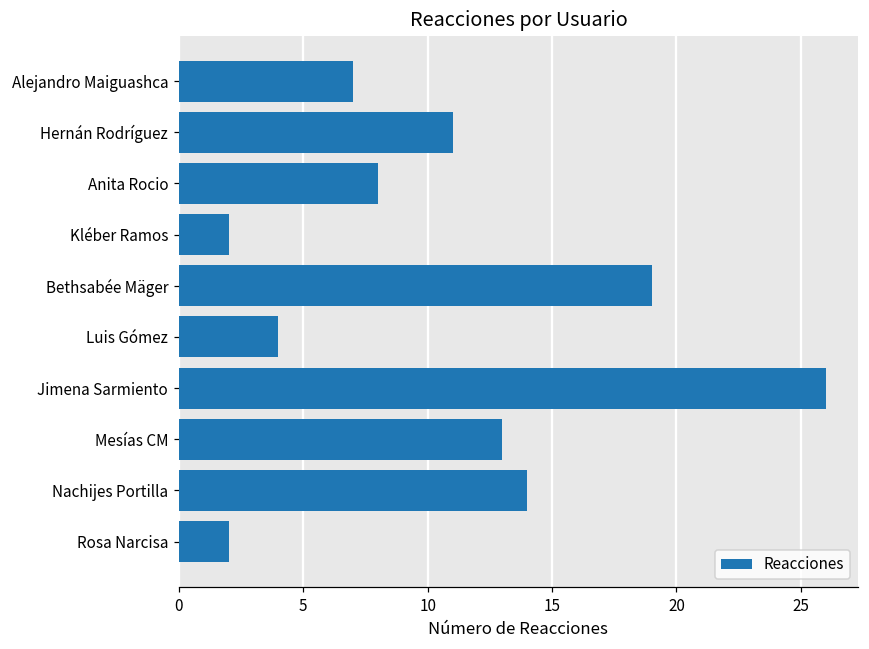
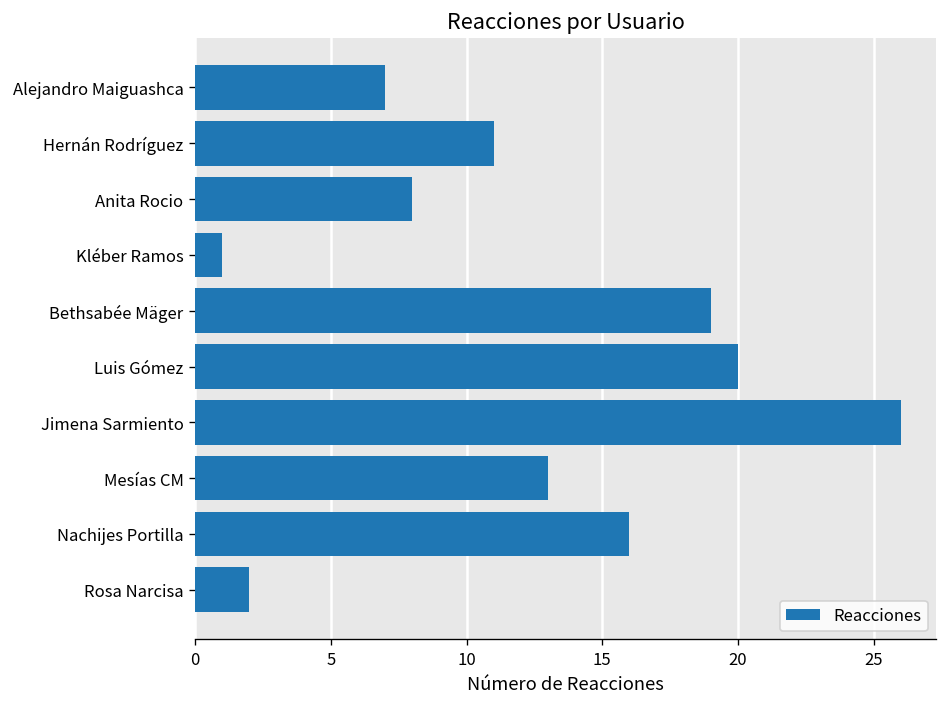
Kléber Ramos: 2 -> 1
Luis Gómez: 4 -> 20
Nachijes Portilla: 14 -> 16
